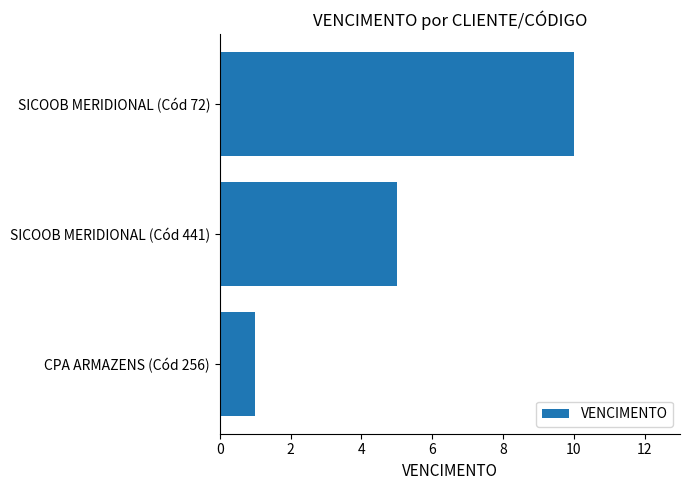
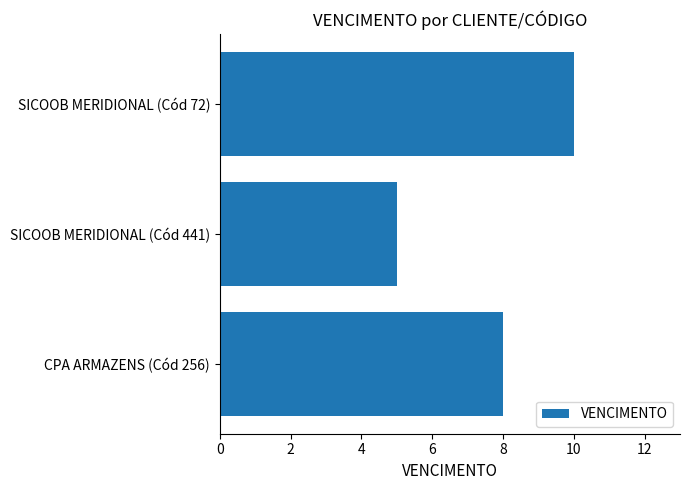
CPA ARMAZENS (Cód 256): 1 -> 8
